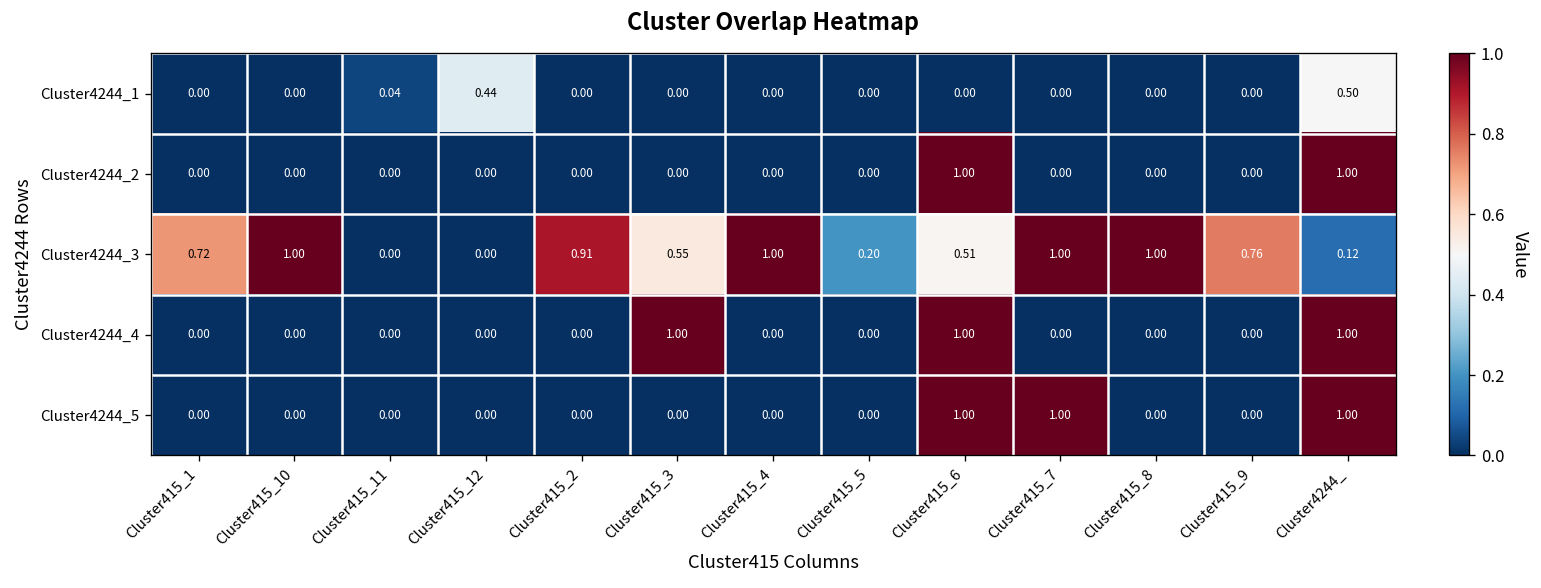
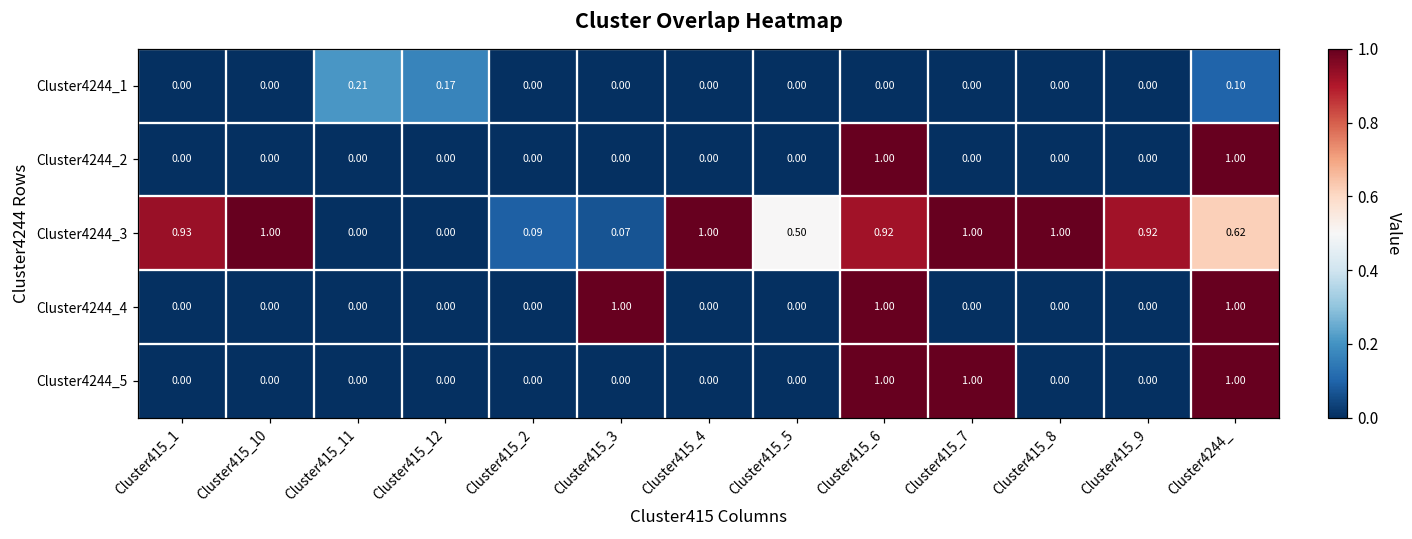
Cluster4244_1, Cluster415_11: 0.04 -> 0.21
Cluster4244_1, Cluster415_12: 0.44 -> 0.17
Cluster4244_1, Cluster4244_: 0.50 -> 0.10
Cluster4244_3, Cluster415_1: 0.72 -> 0.93
Cluster4244_3, Cluster415_2: 0.91 -> 0.09
Cluster4244_3, Cluster415_3: 0.55 -> 0.07
Cluster4244_3, Cluster415_5: 0.20 -> 0.50
Cluster4244_3, Cluster415_6: 0.51 -> 0.92
Cluster4244_3, Cluster415_9: 0.76 -> 0.92
Cluster4244_3, Cluster4244_: 0.12 -> 0.62
